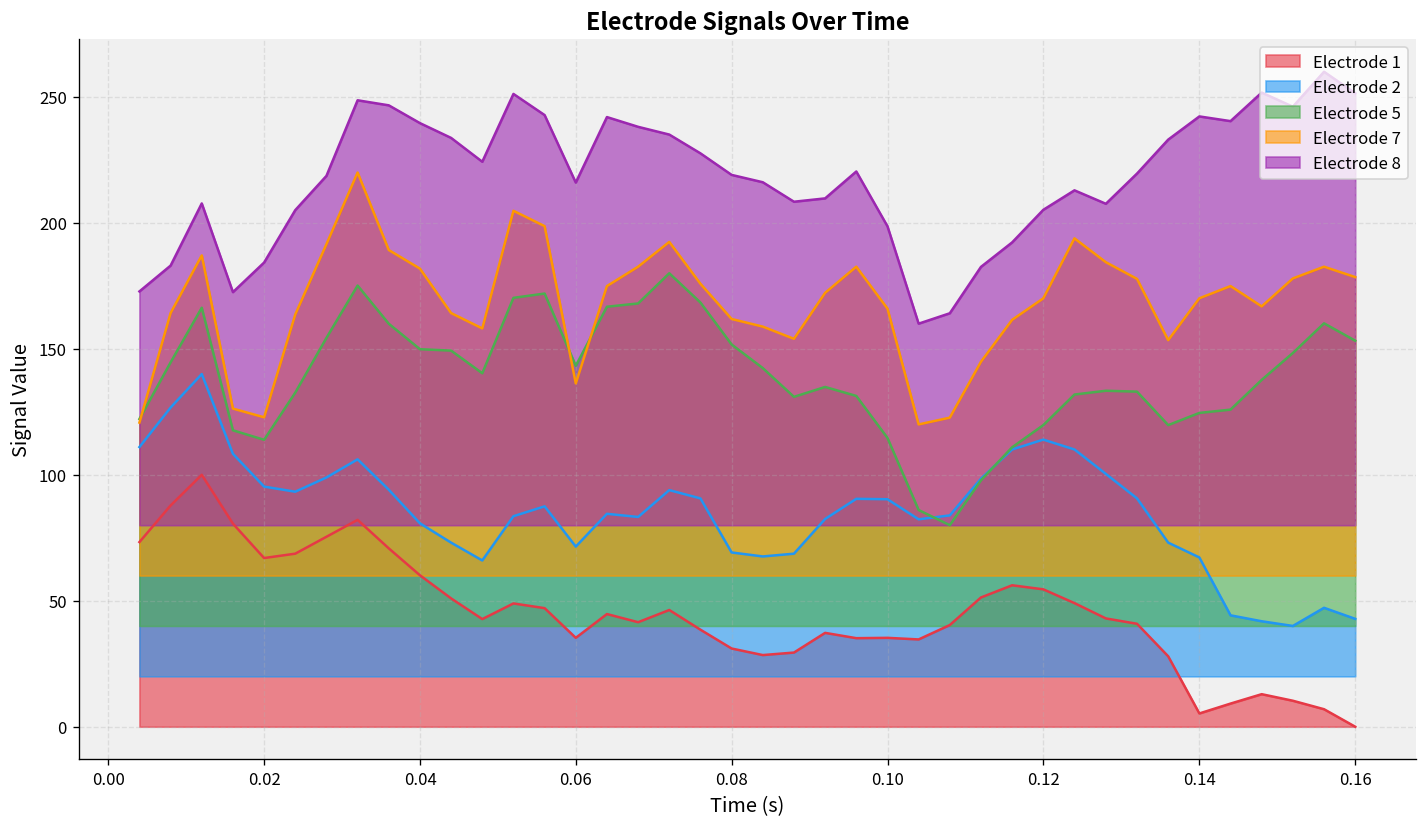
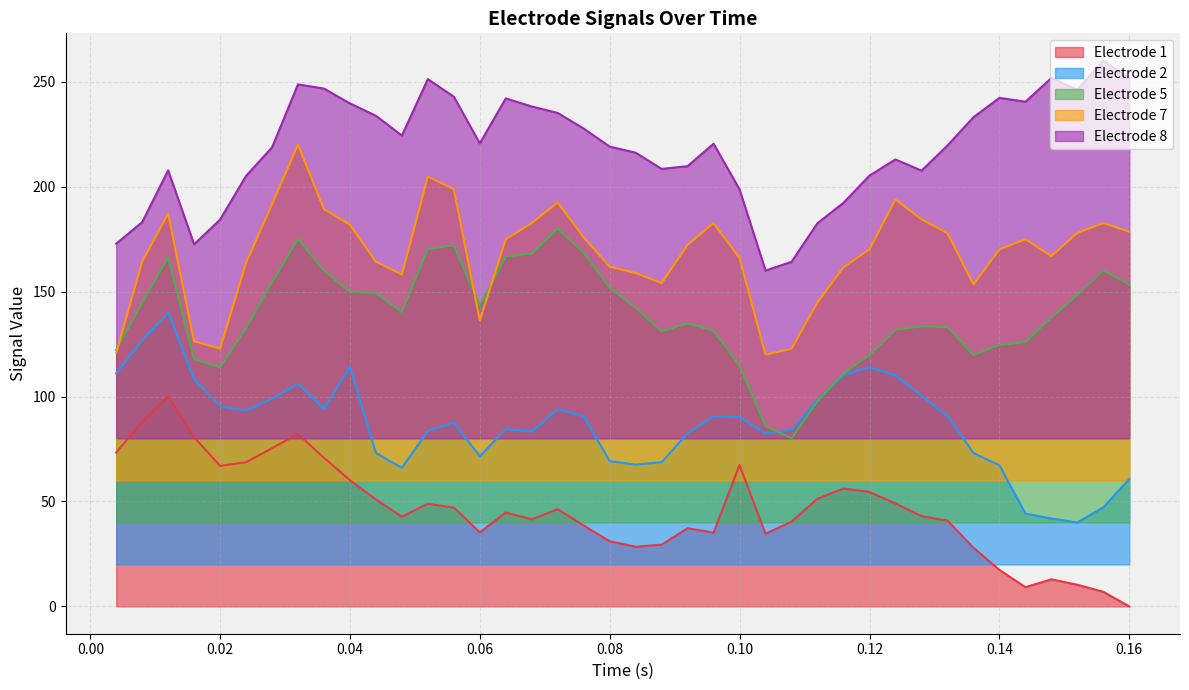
Electrode 2, 0.04: 81 -> 114
Electrode 8, 0.06: 216 -> 221
Electrode 1, 0.10: 35 -> 67
Electrode 1, 0.14: 5 -> 17
Electrode 2, 0.16: 43 -> 61
